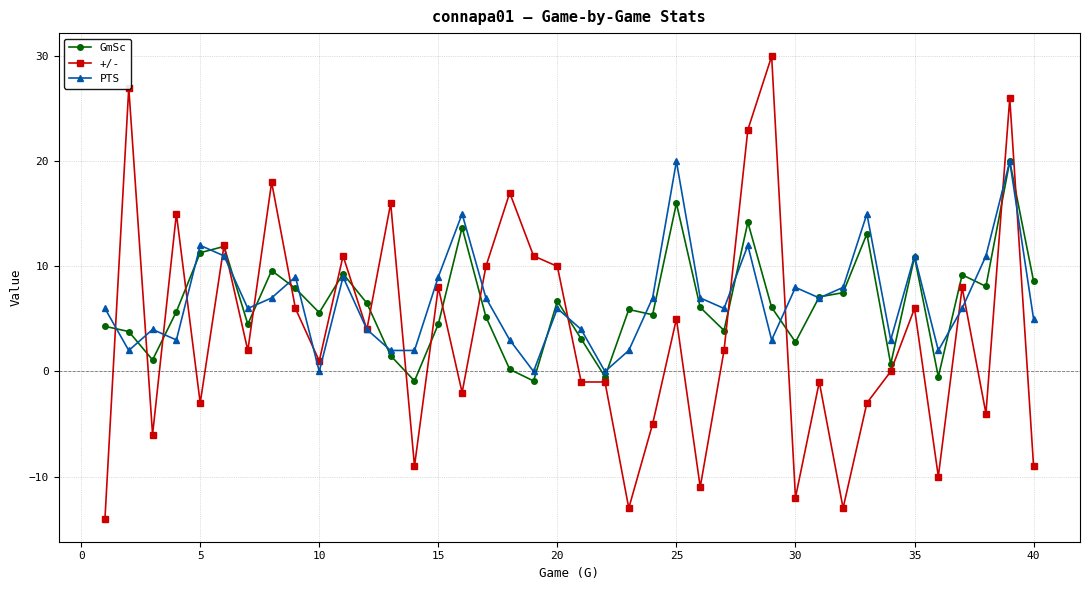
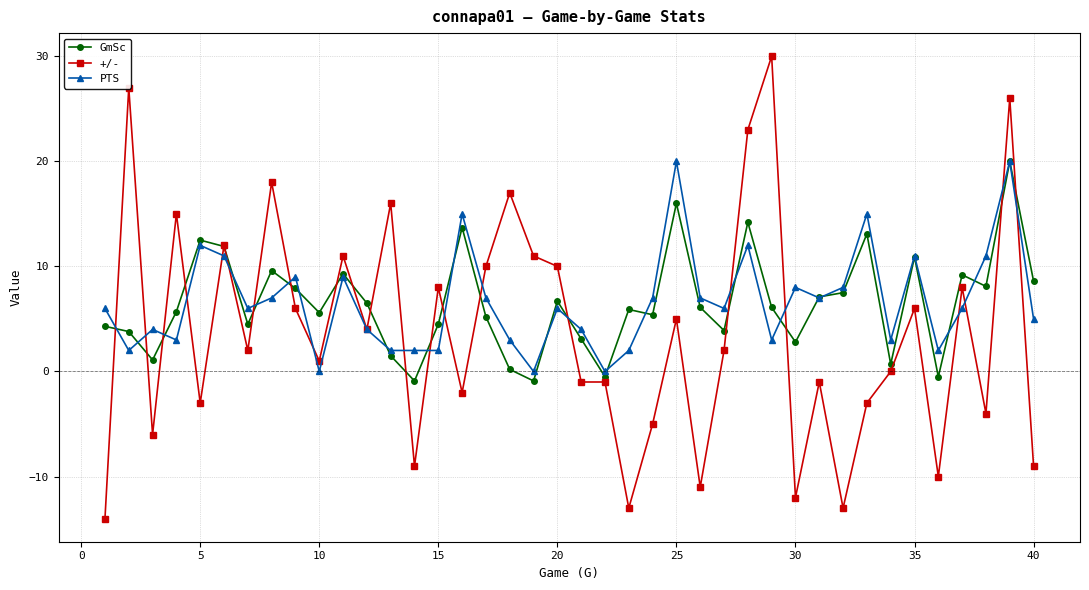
GmSc, 5: 11.3 -> 12.5
PTS, 15: 9 -> 2
